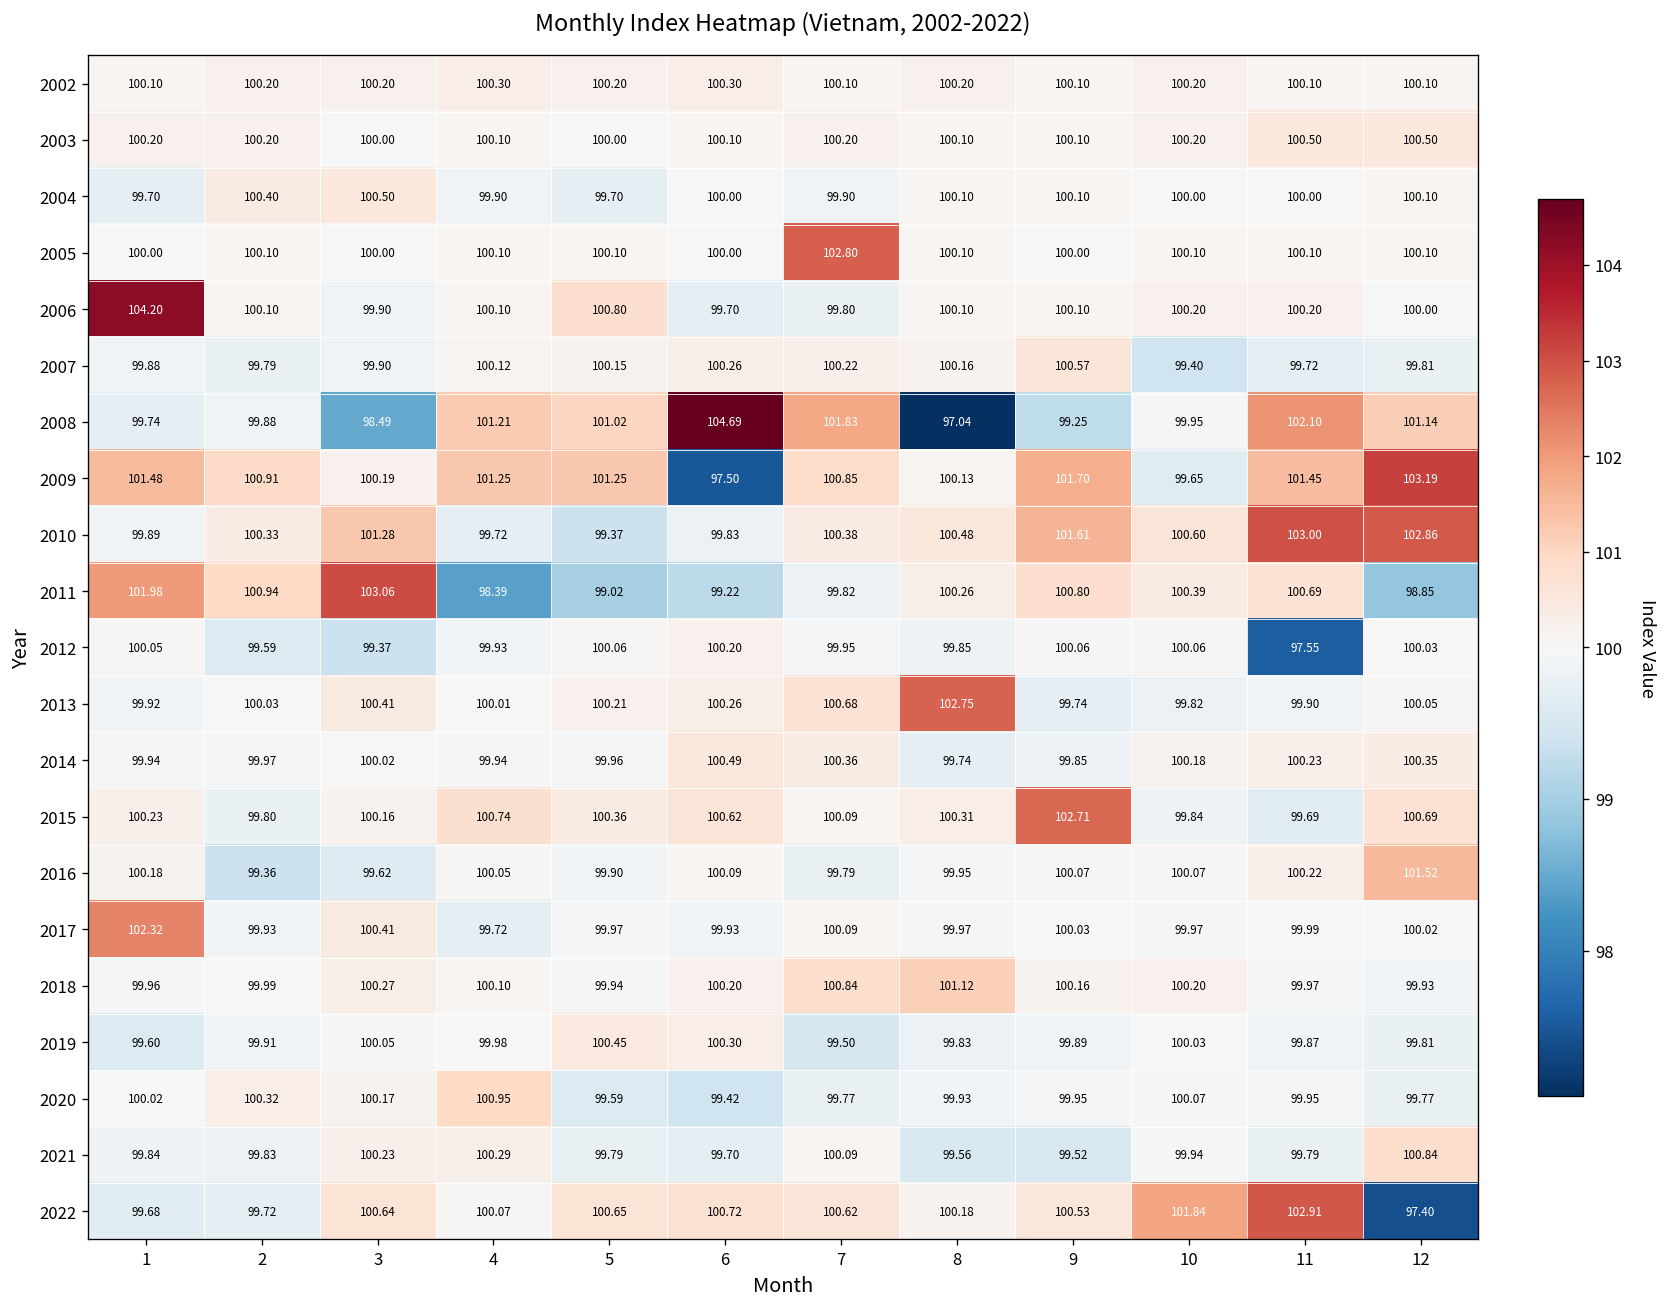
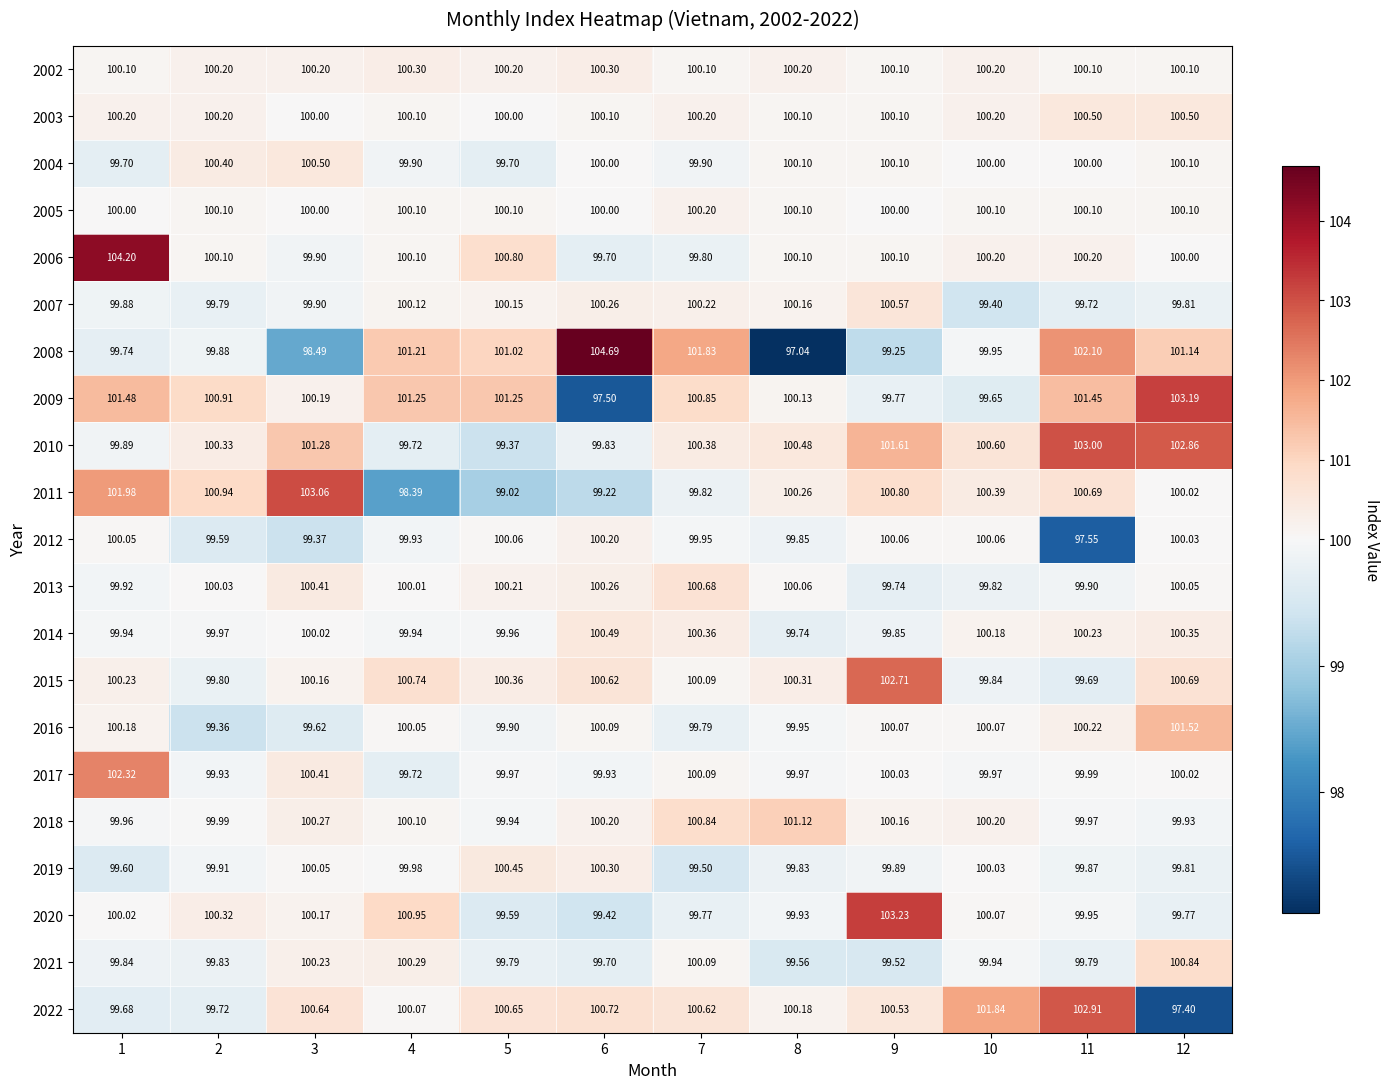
2005, 7: 102.80 -> 100.20
2009, 9: 101.70 -> 99.77
2011, 12: 98.85 -> 100.02
2013, 8: 102.75 -> 100.06
2020, 9: 99.95 -> 103.23
